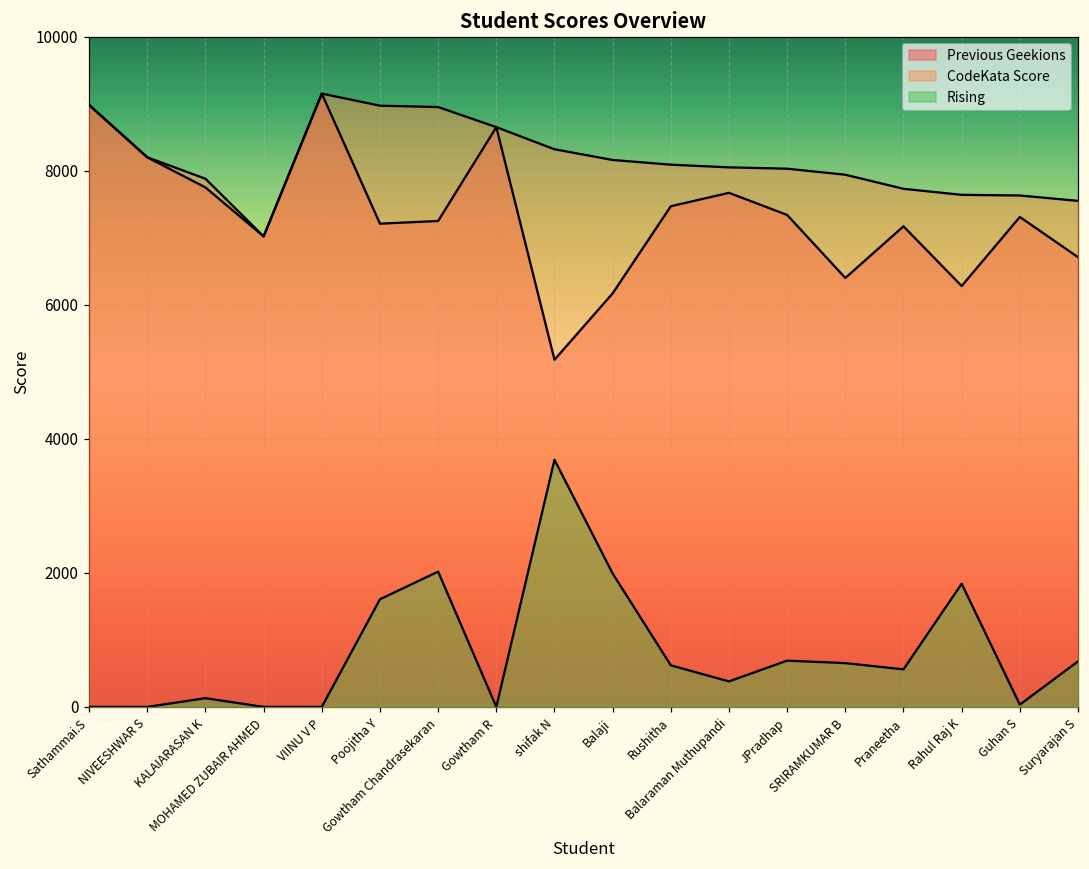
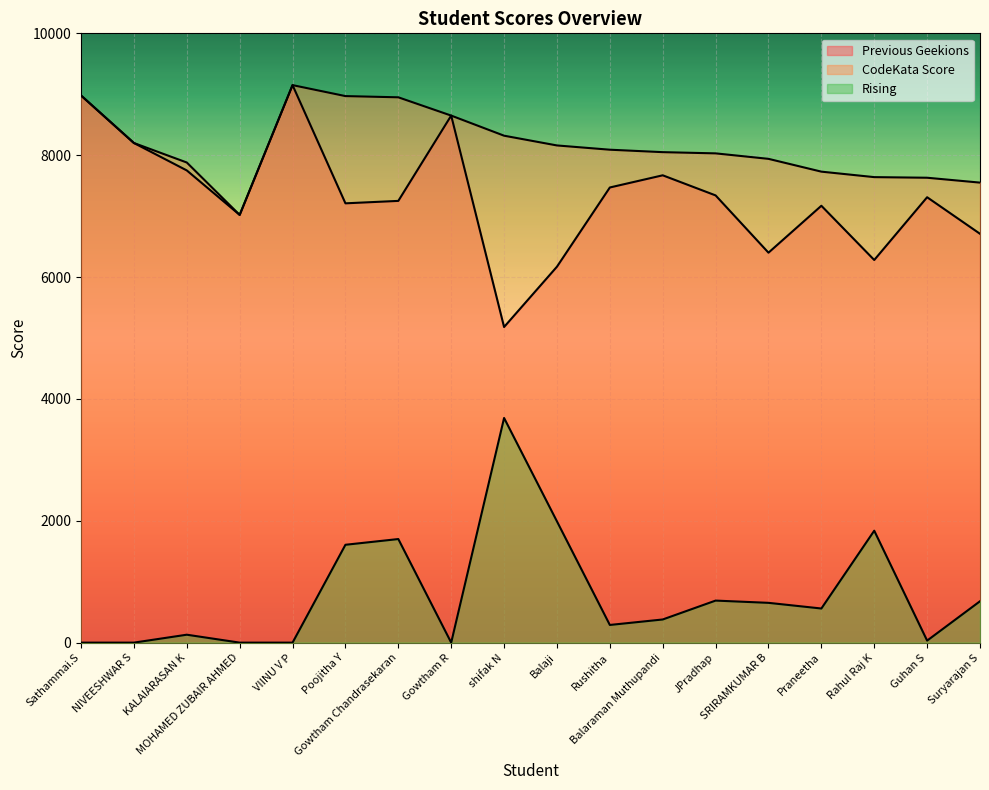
Rising, Gowtham Chandrasekaran: 2000 -> 1700
Rising, Rushitha: 600 -> 300
